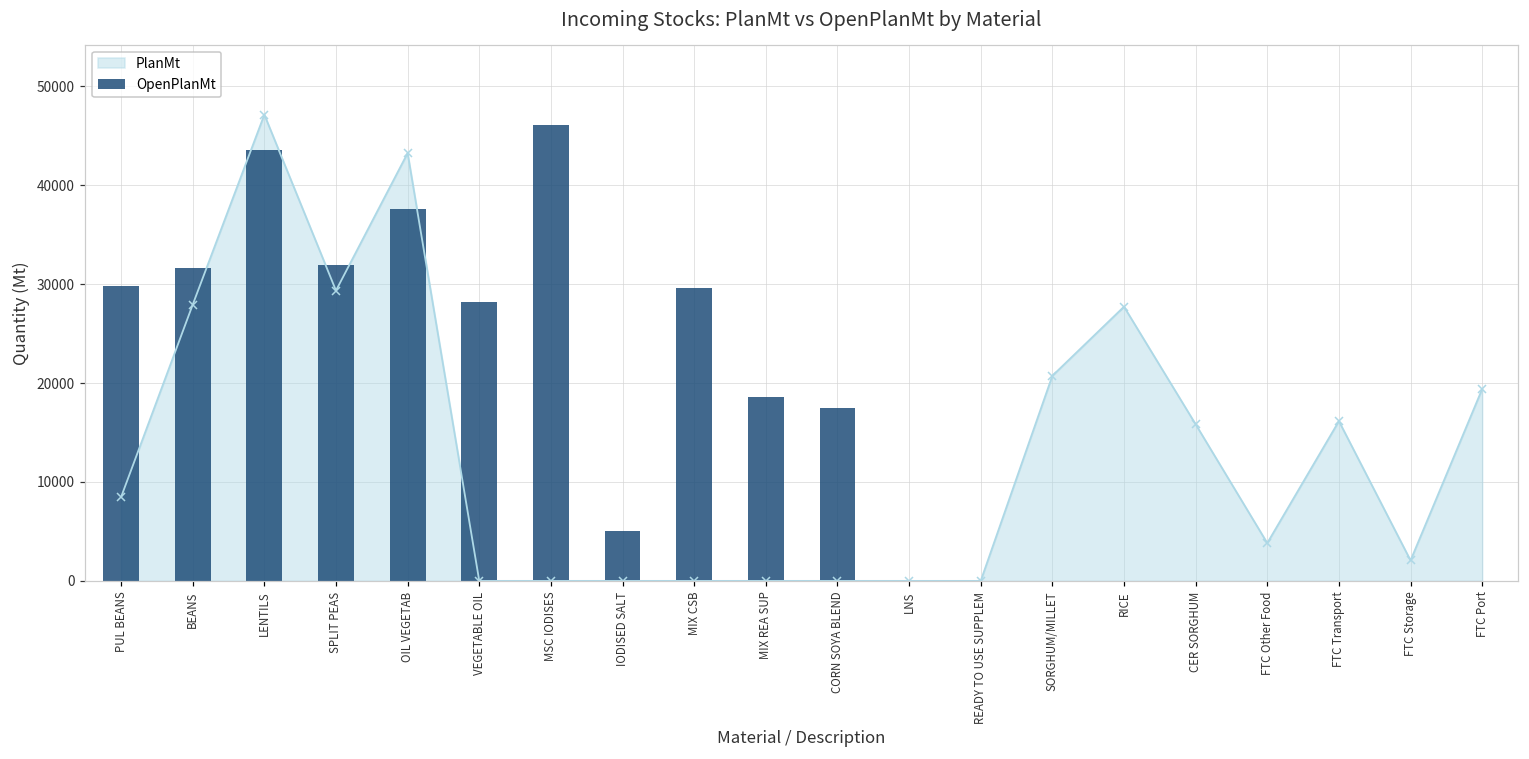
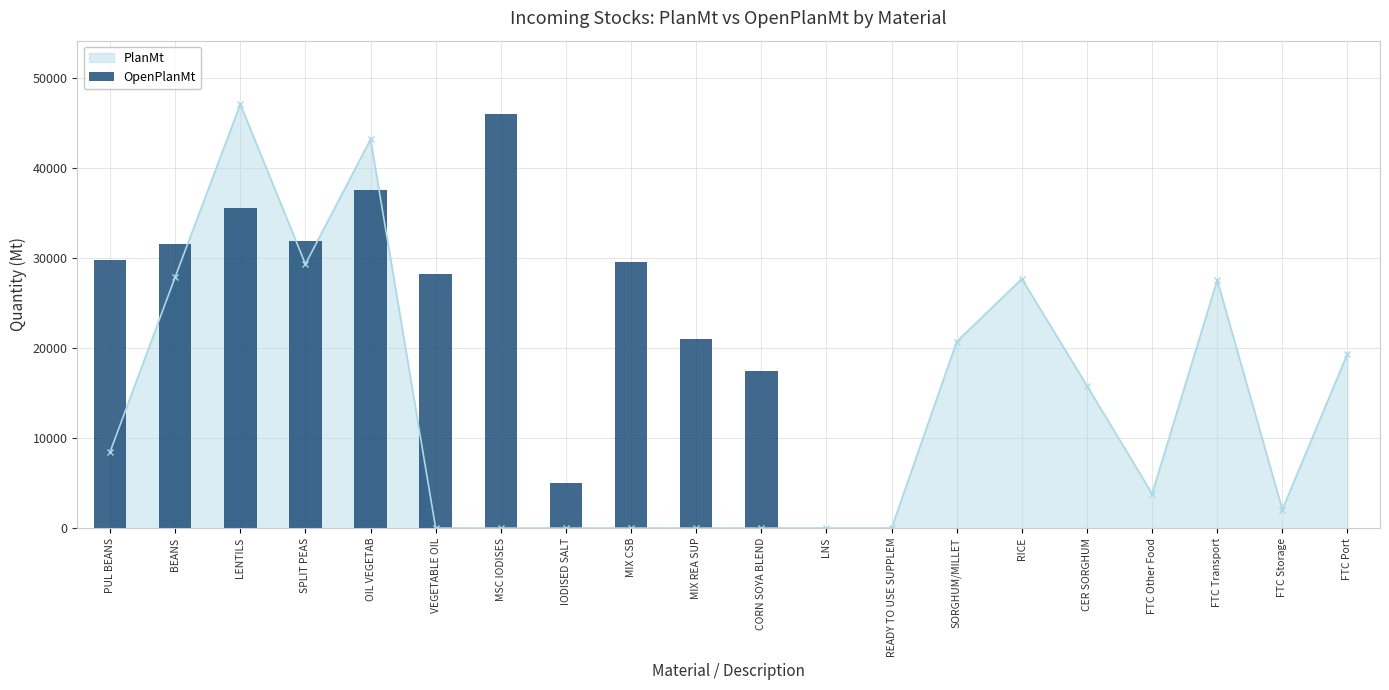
OpenPlanMt, LENTILS: 44000 -> 36000
OpenPlanMt, MIX REA SUP: 19000 -> 21000
PlanMt, FTC Transport: 16000 -> 28000
